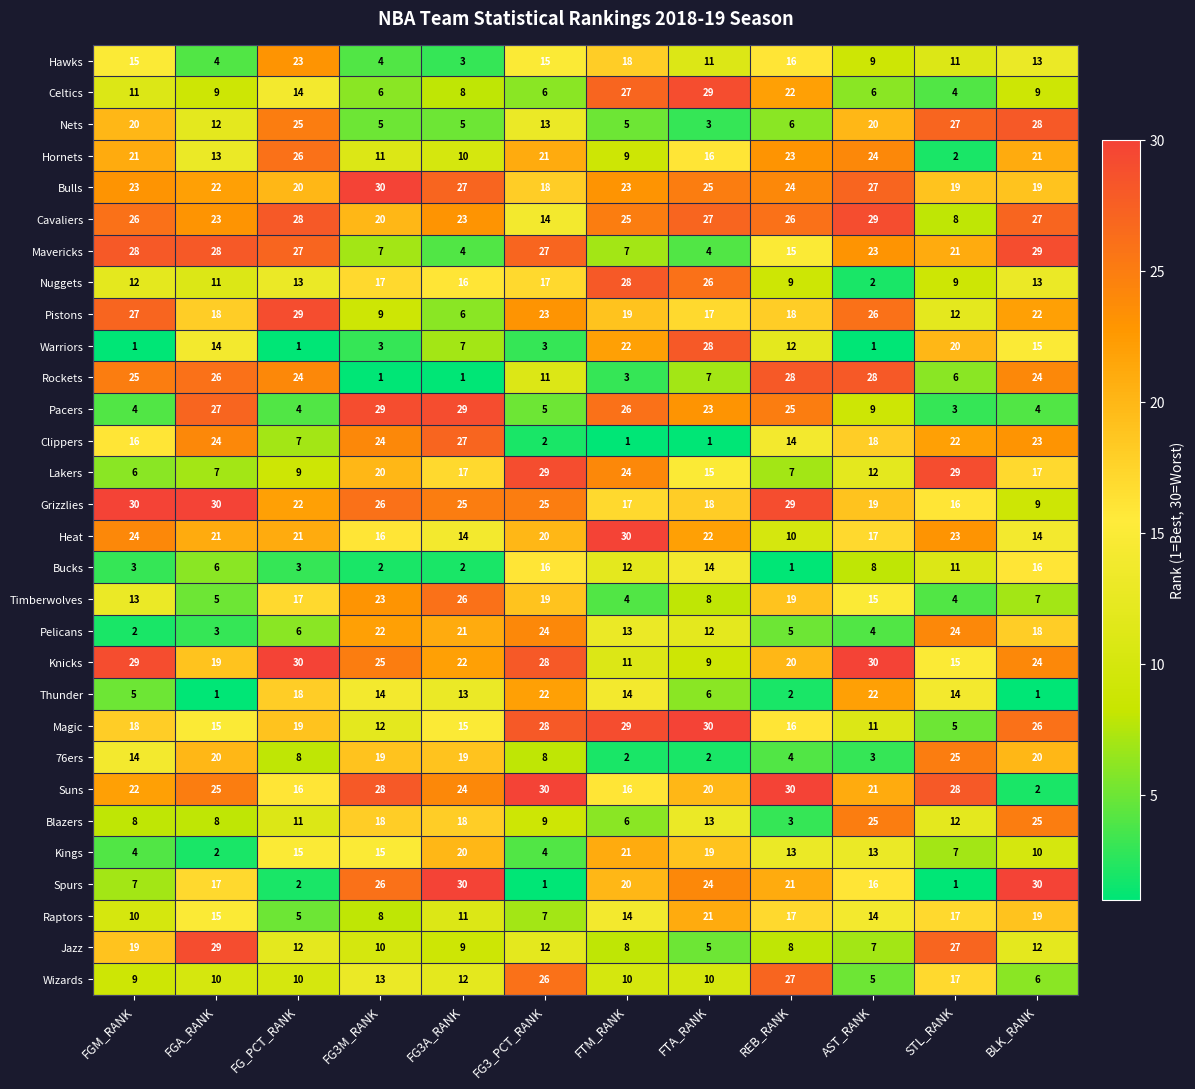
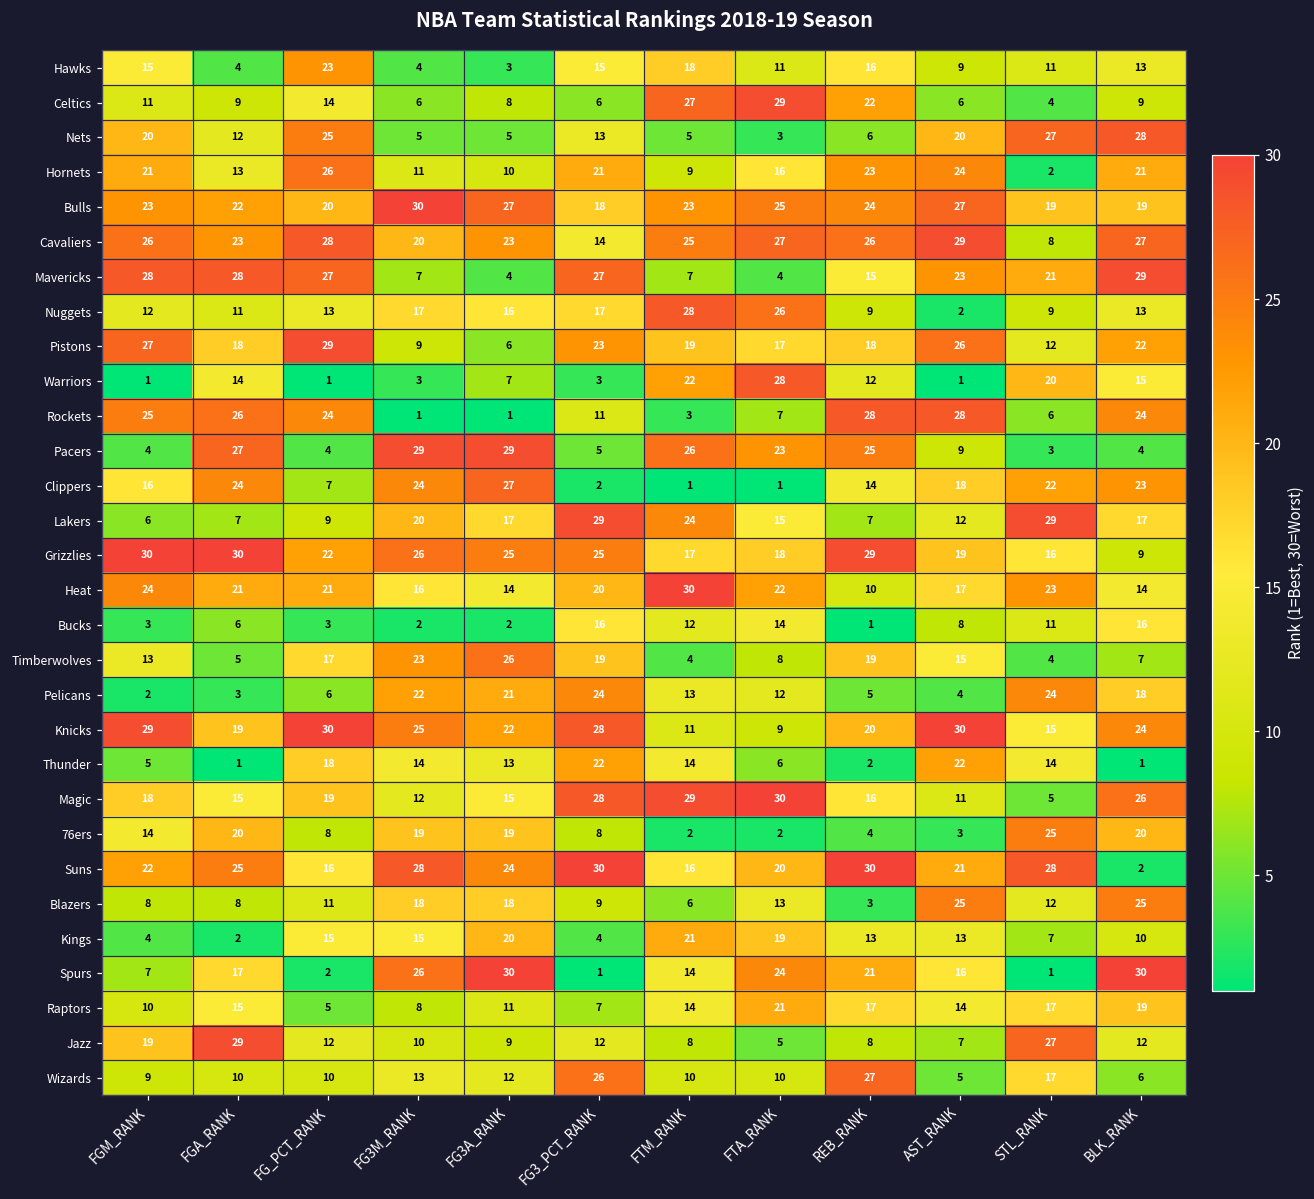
Spurs, FTM_RANK: 20 -> 14
